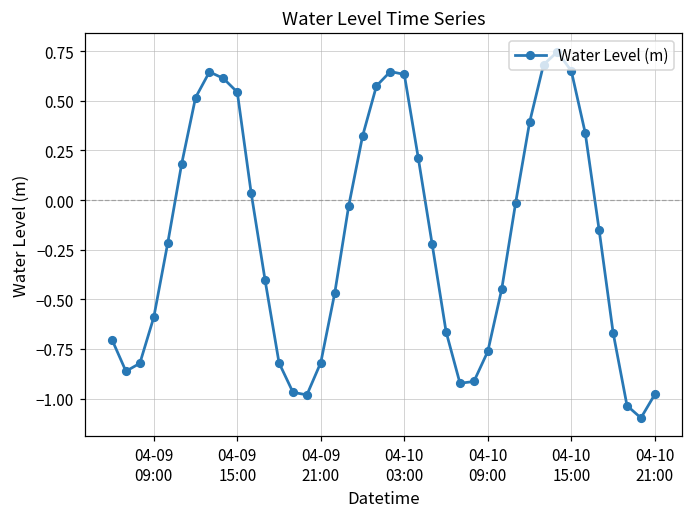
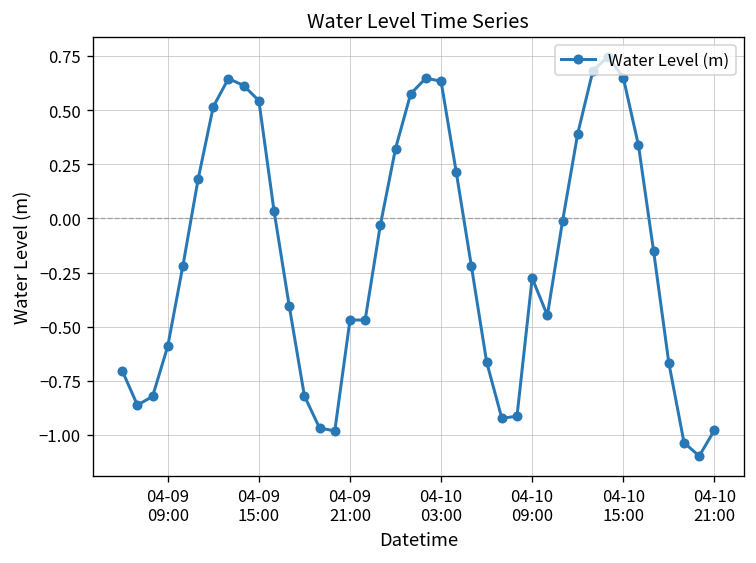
04-09 21:00: -0.82 -> -0.47
04-10 09:00: -0.76 -> -0.28
